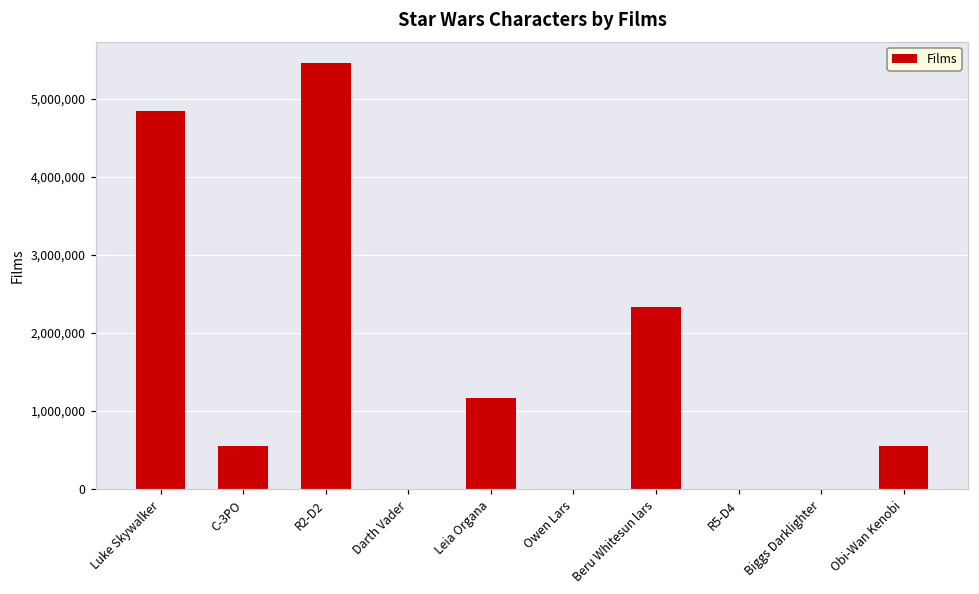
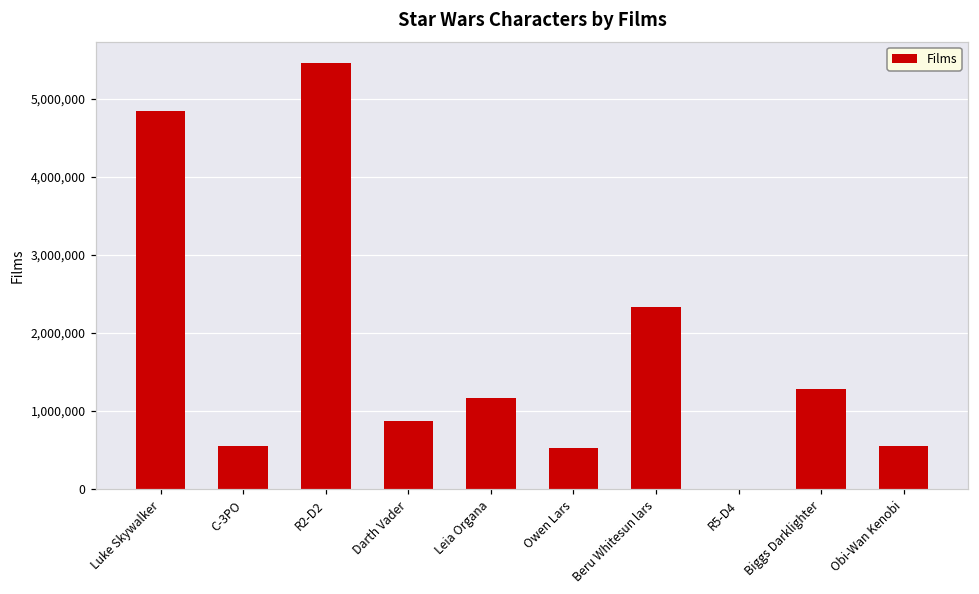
Darth Vader: 0 -> 900,000
Owen Lars: 0 -> 500,000
Biggs Darklighter: 0 -> 1,300,000
